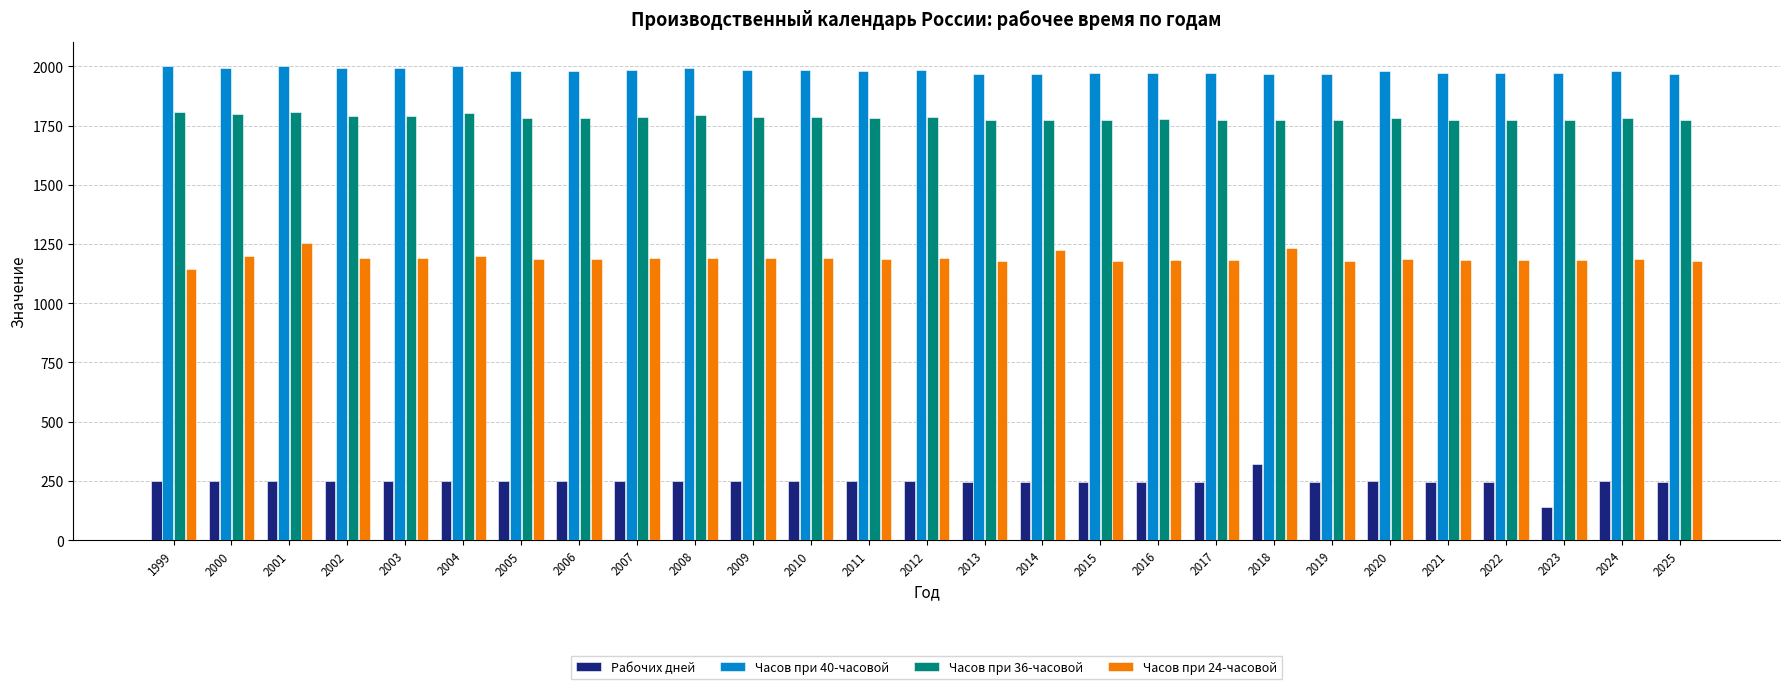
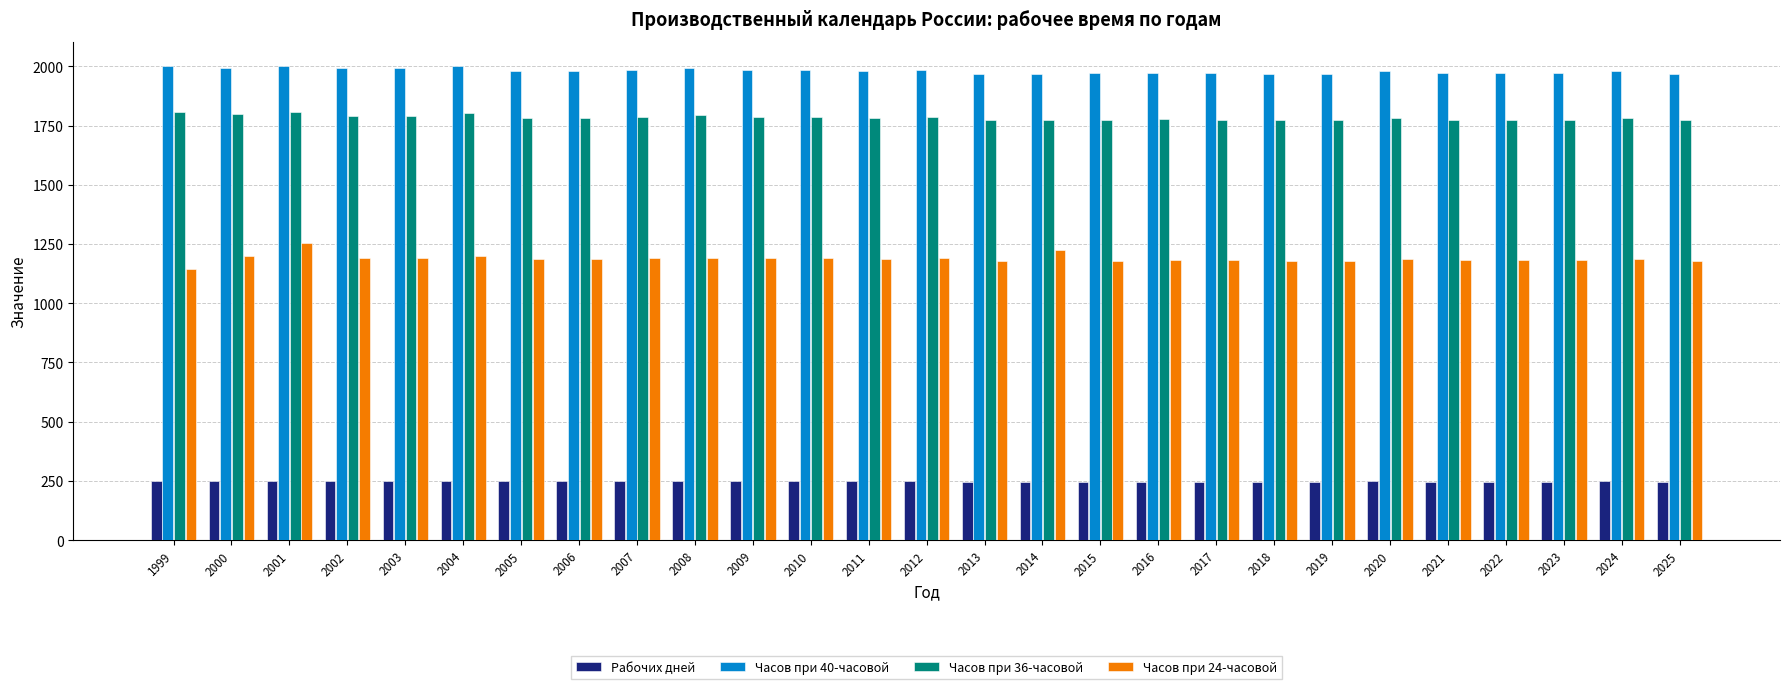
Рабочих дней, 2018: 320 -> 250
Часов при 24-часовой, 2018: 1230 -> 1180
Рабочих дней, 2023: 140 -> 250
